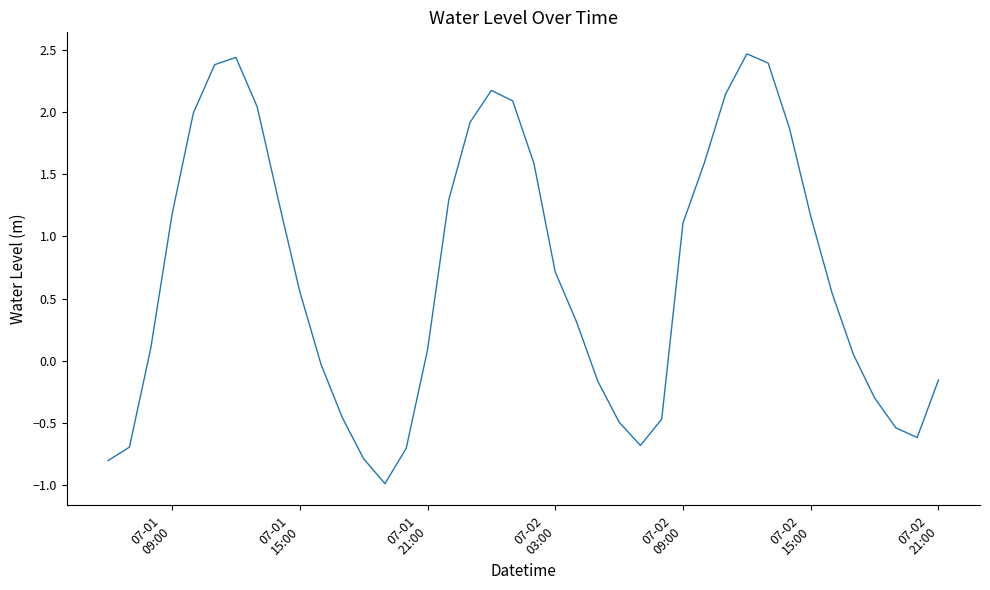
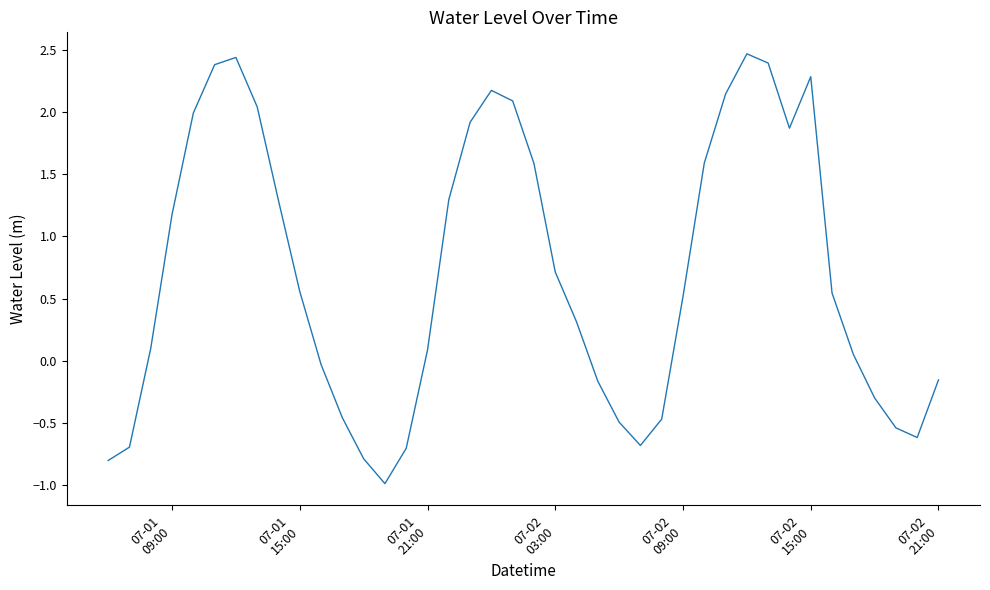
07-02 09:00: 1.11 -> 0.52
07-02 15:00: 1.16 -> 2.28
